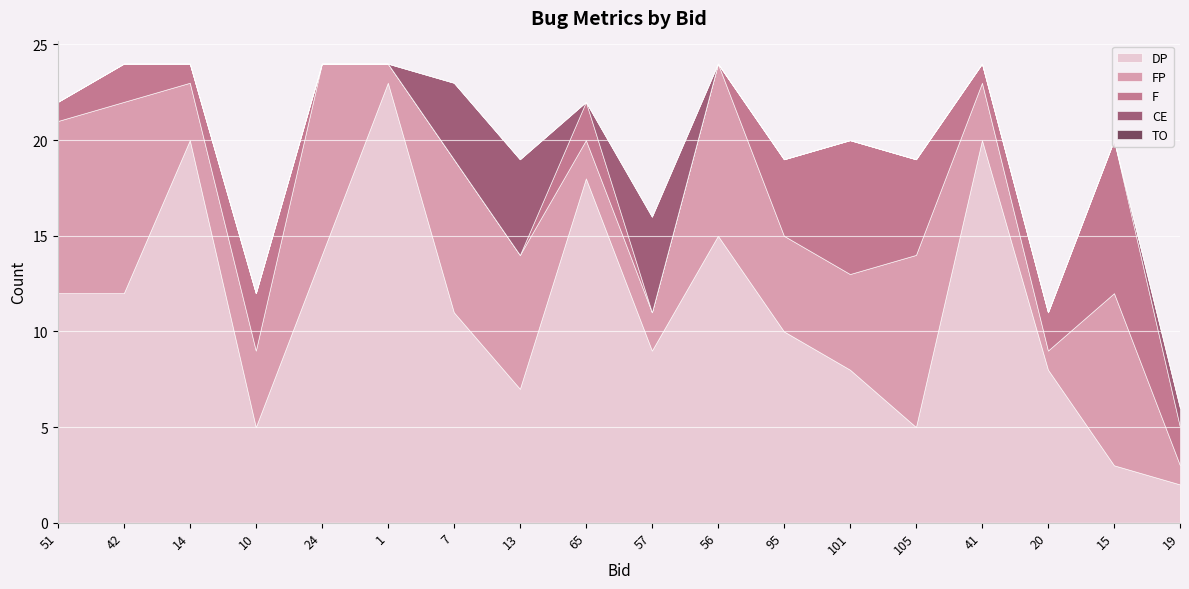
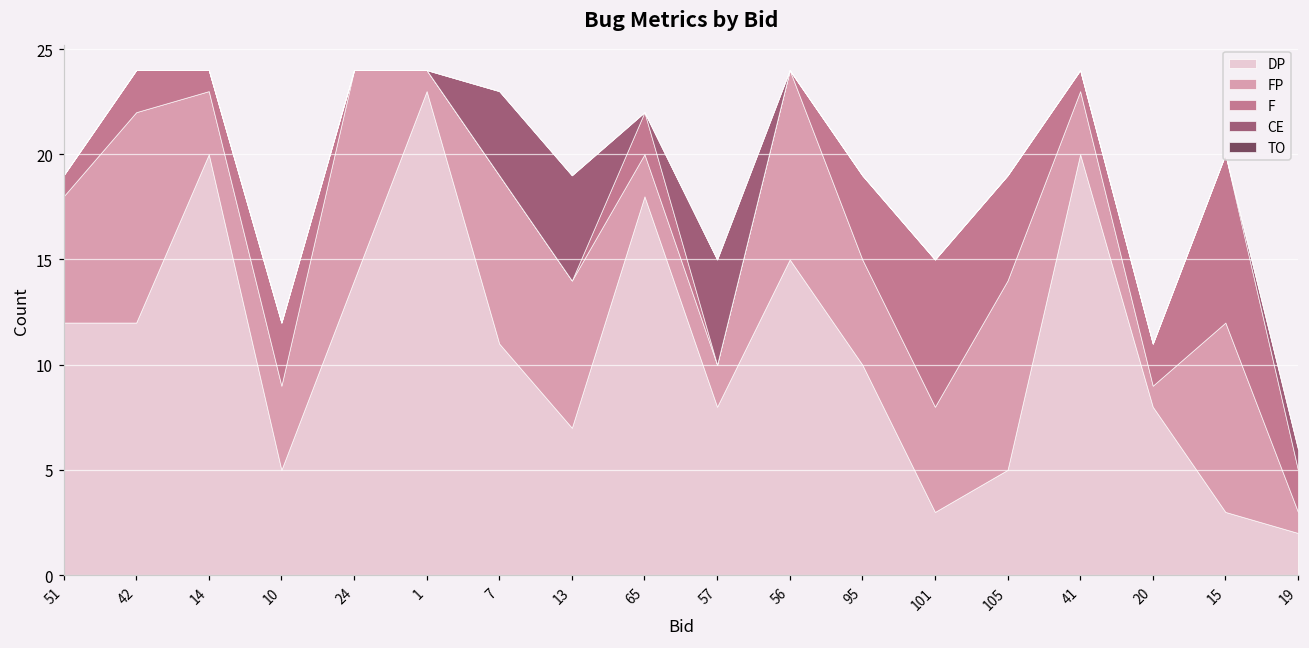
FP, 51: 9 -> 6
DP, 57: 9 -> 8
DP, 101: 8 -> 3
